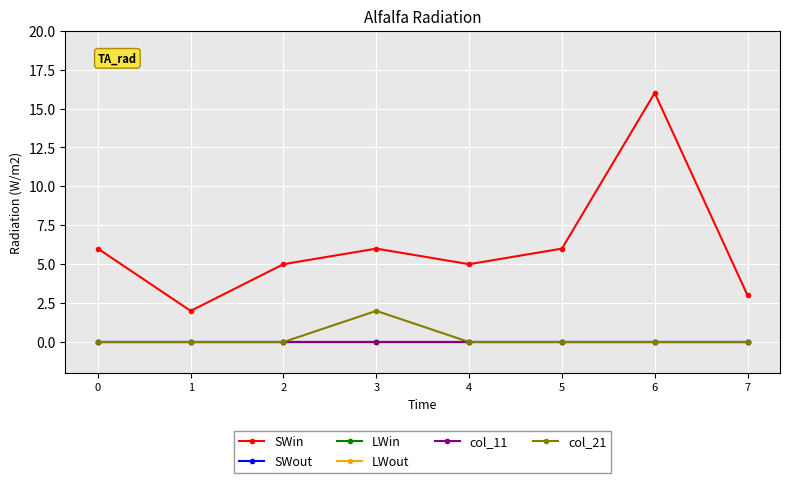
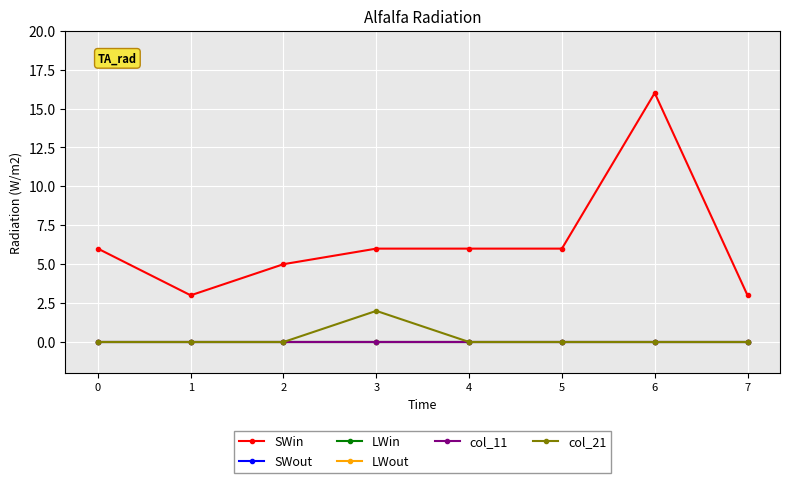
SWin, 1: 2 -> 3
SWin, 4: 5 -> 6
